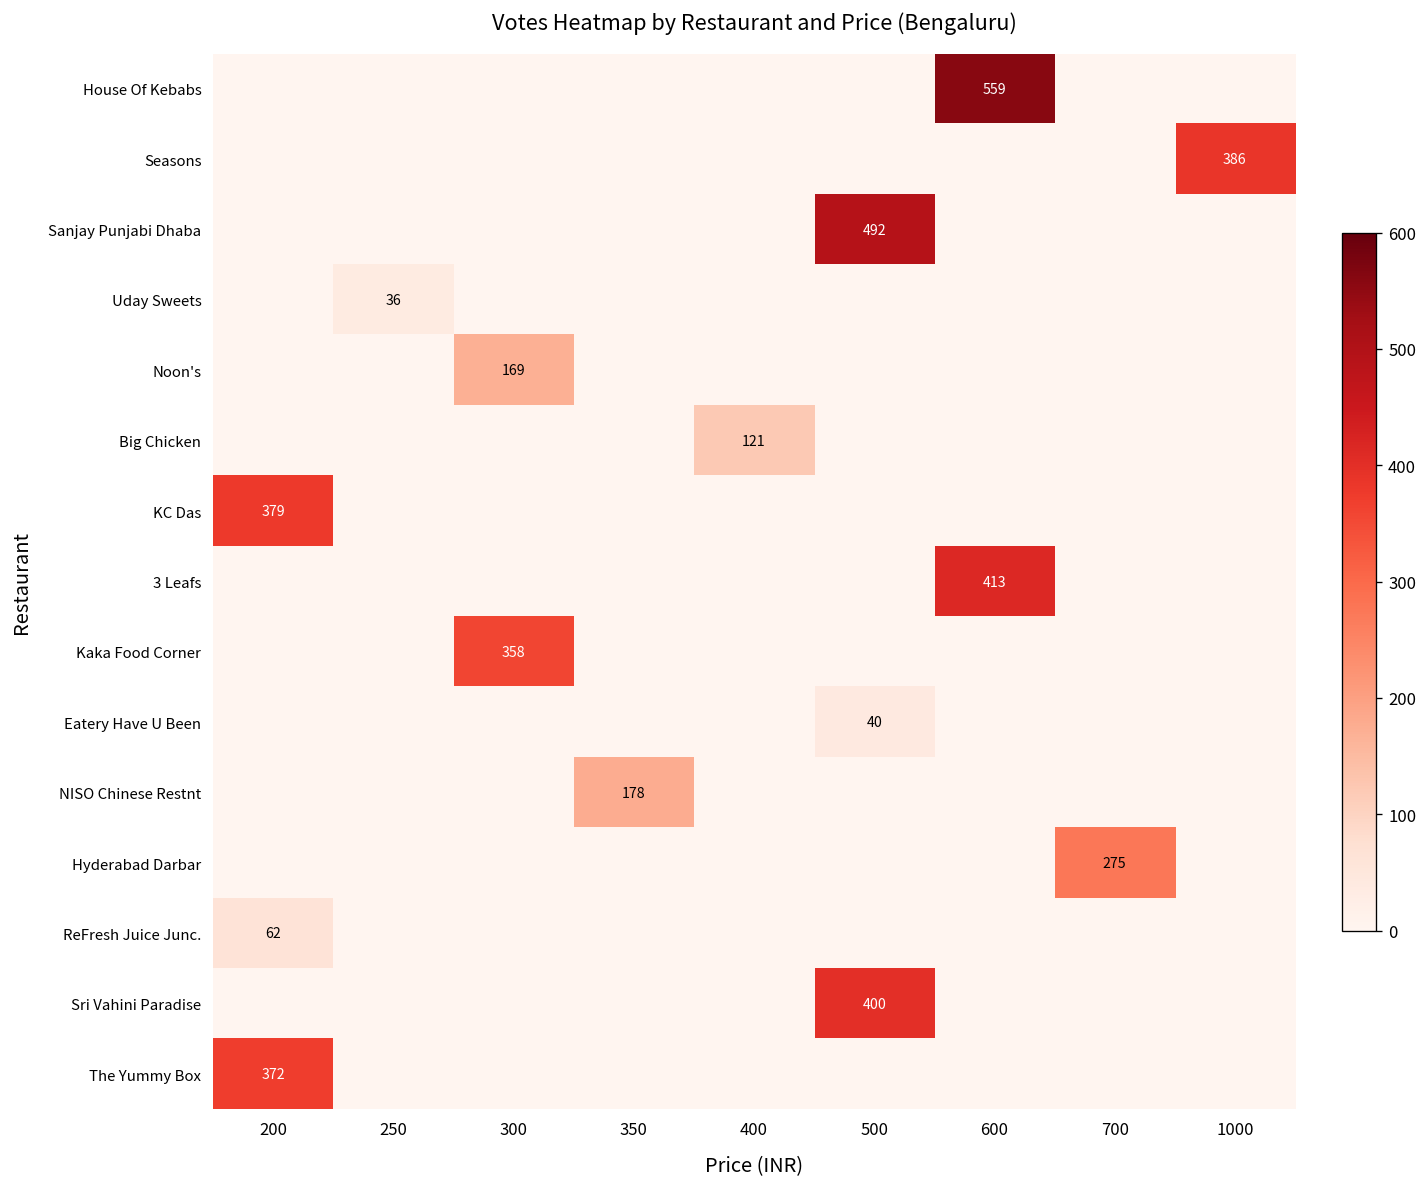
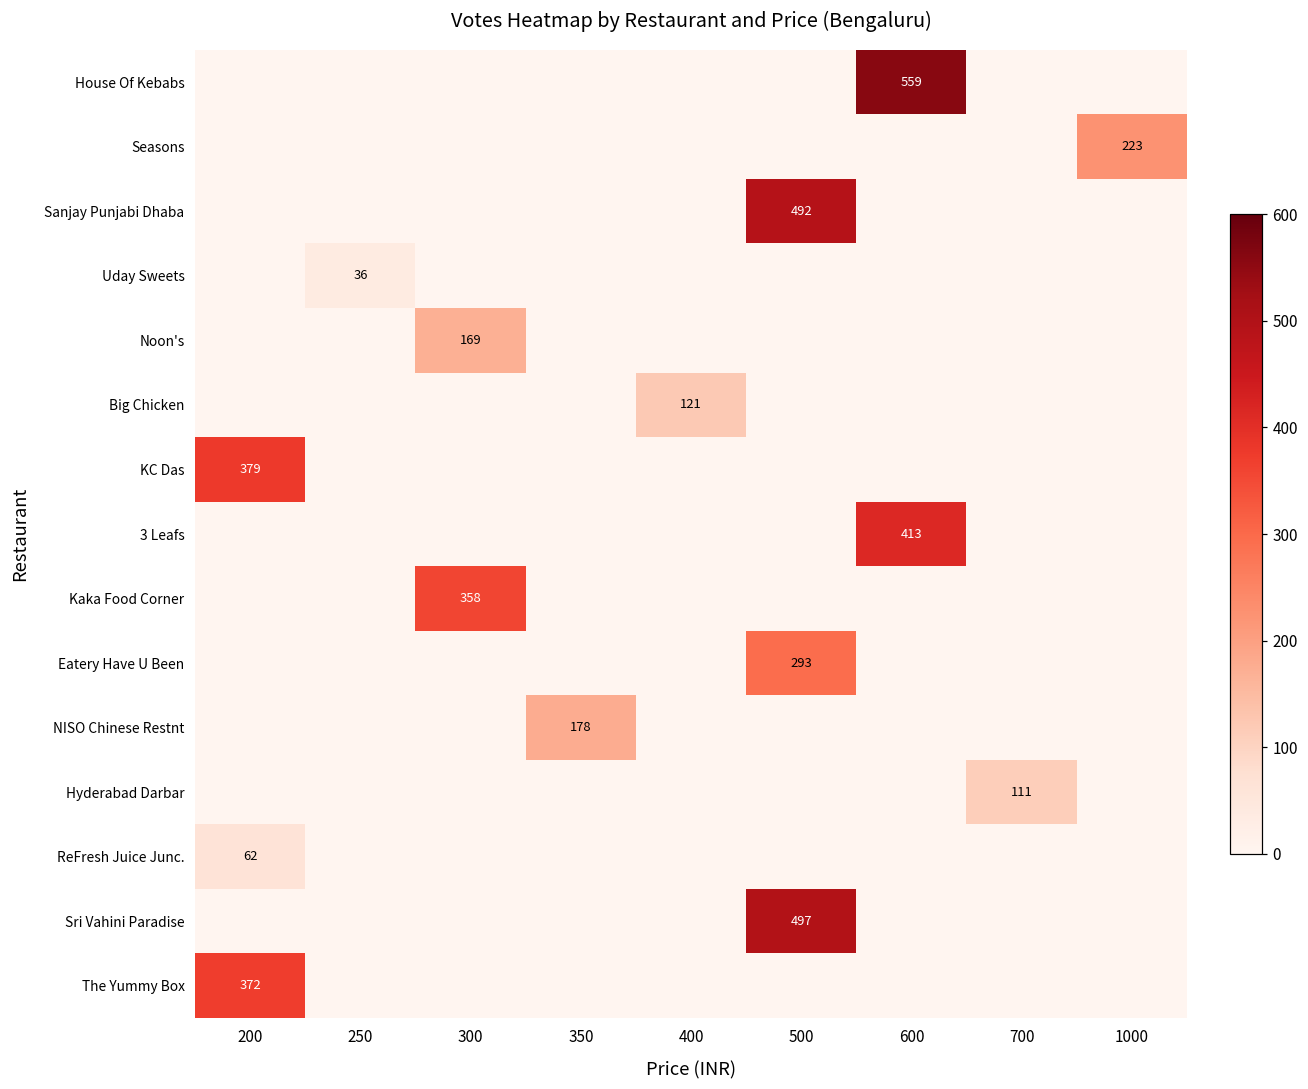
Seasons, 1000: 386 -> 223
Eatery Have U Been, 500: 40 -> 293
Hyderabad Darbar, 700: 275 -> 111
Sri Vahini Paradise, 500: 400 -> 497
